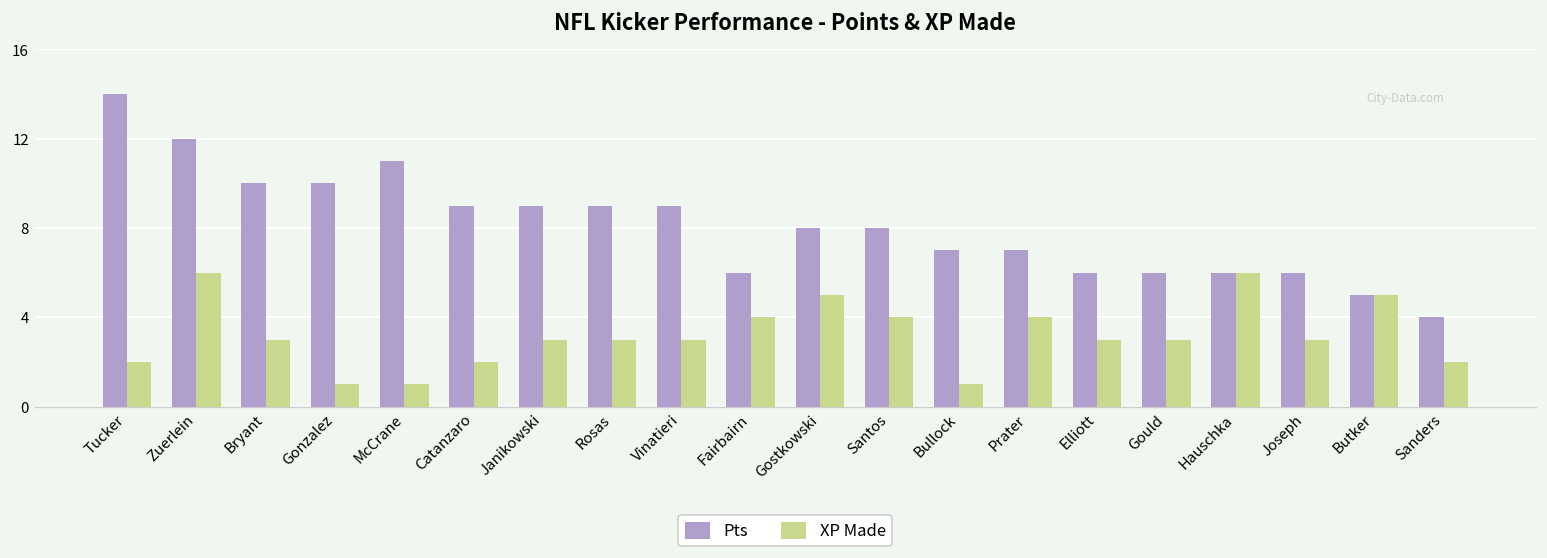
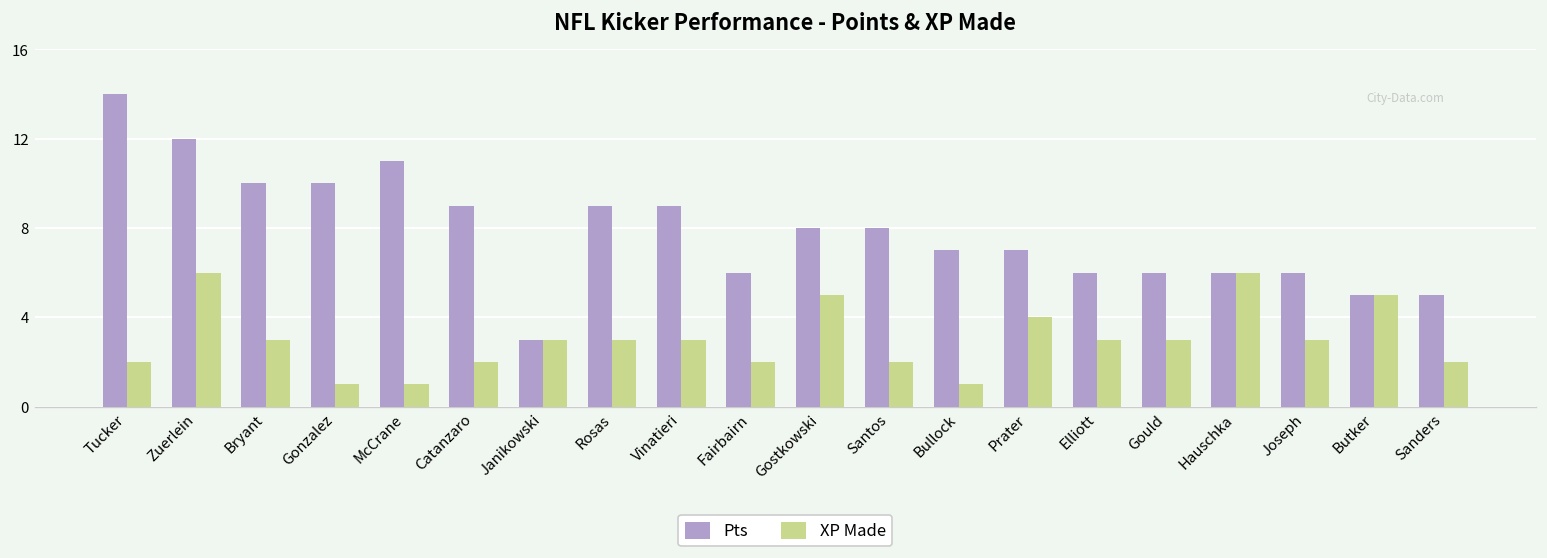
Pts, Janikowski: 9 -> 3
XP Made, Fairbairn: 4 -> 2
XP Made, Santos: 4 -> 2
Pts, Sanders: 4 -> 5
